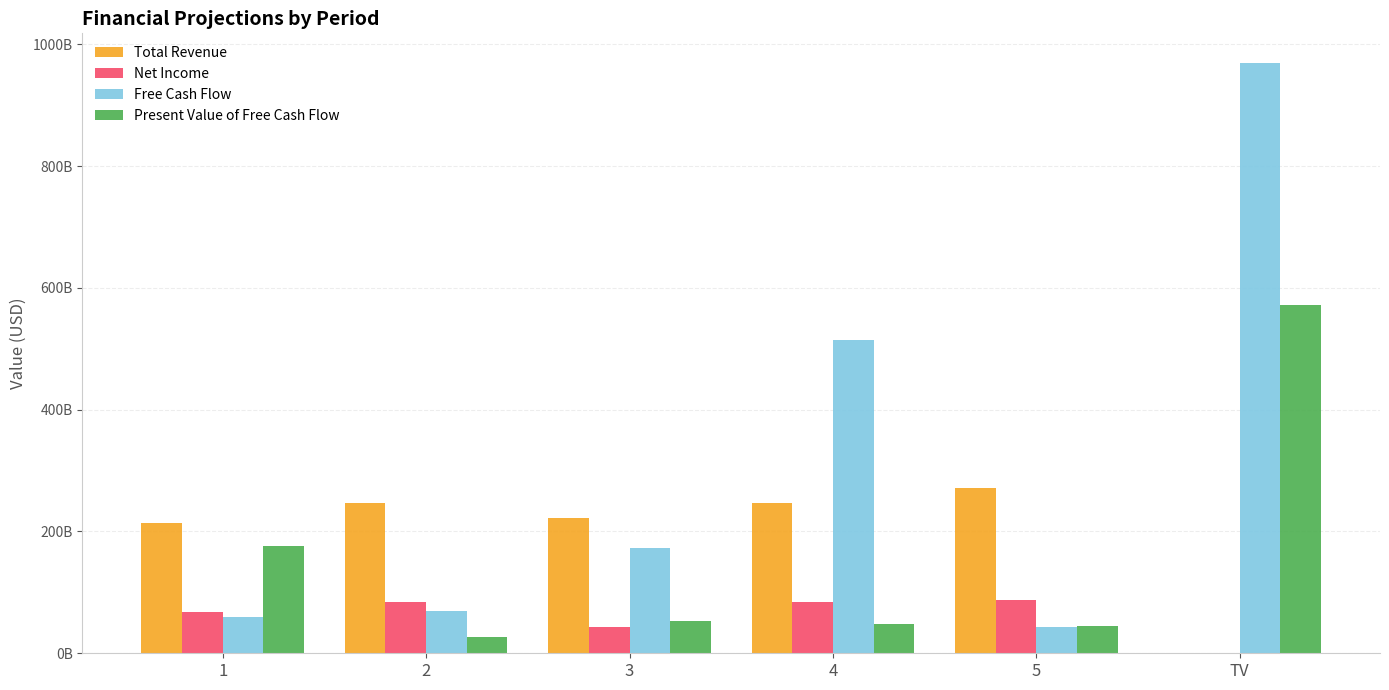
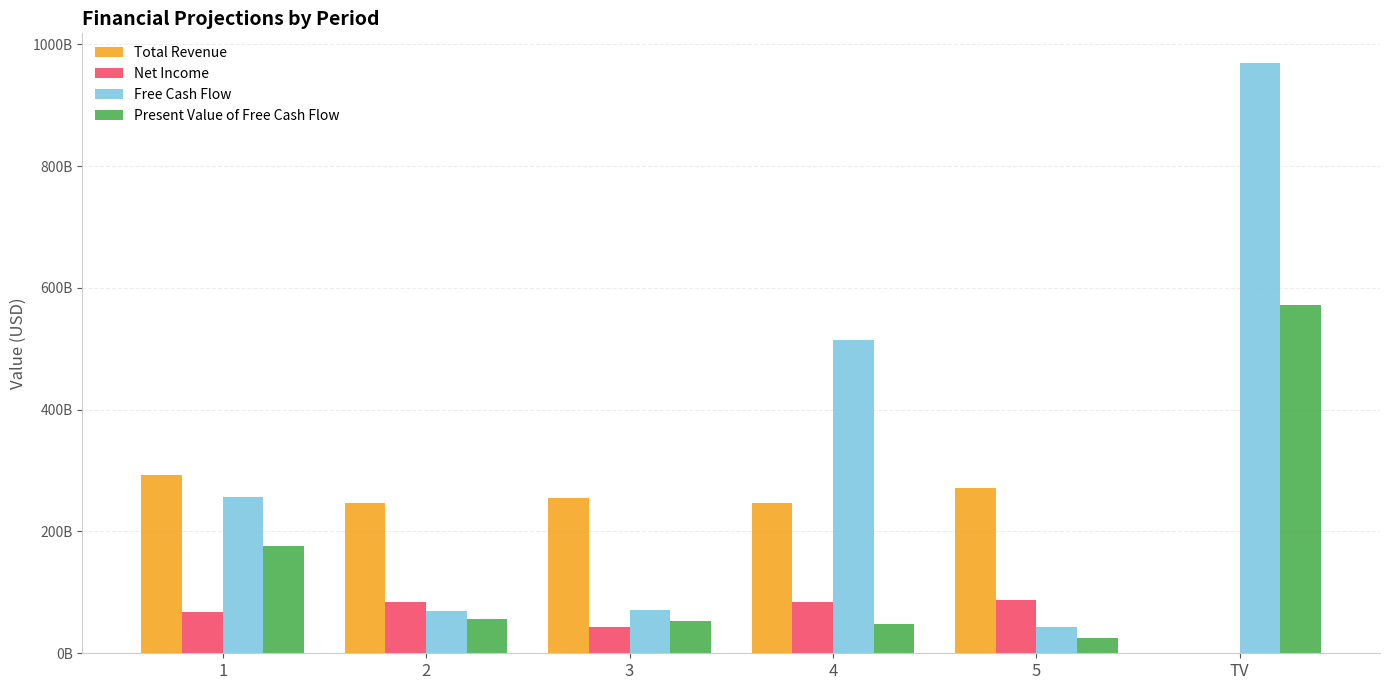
Total Revenue, 1: 210000000000 -> 290000000000
Free Cash Flow, 1: 60000000000 -> 260000000000
Present Value of Free Cash Flow, 2: 30000000000 -> 60000000000
Total Revenue, 3: 220000000000 -> 260000000000
Free Cash Flow, 3: 170000000000 -> 70000000000
Present Value of Free Cash Flow, 5: 50000000000 -> 30000000000
